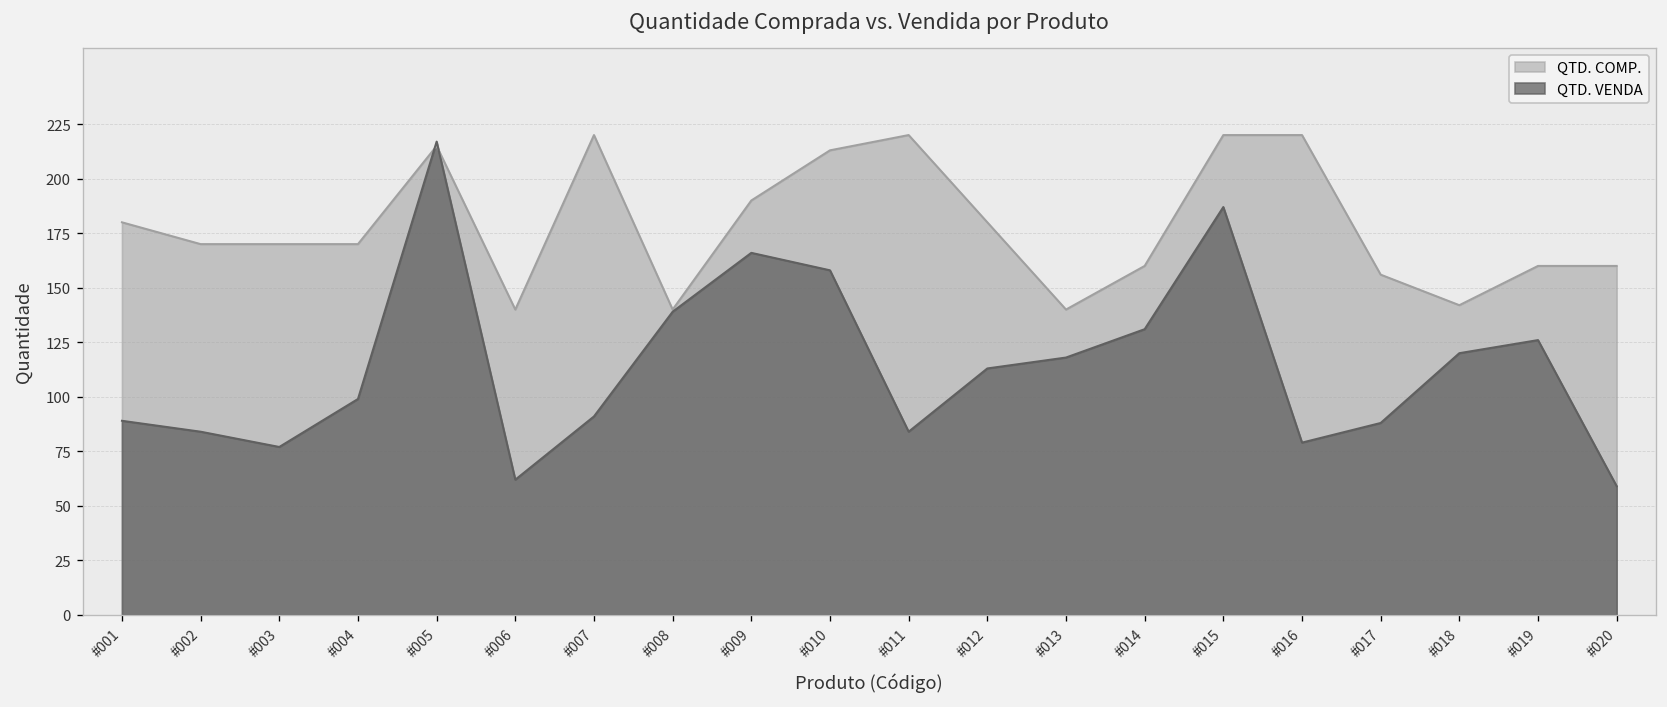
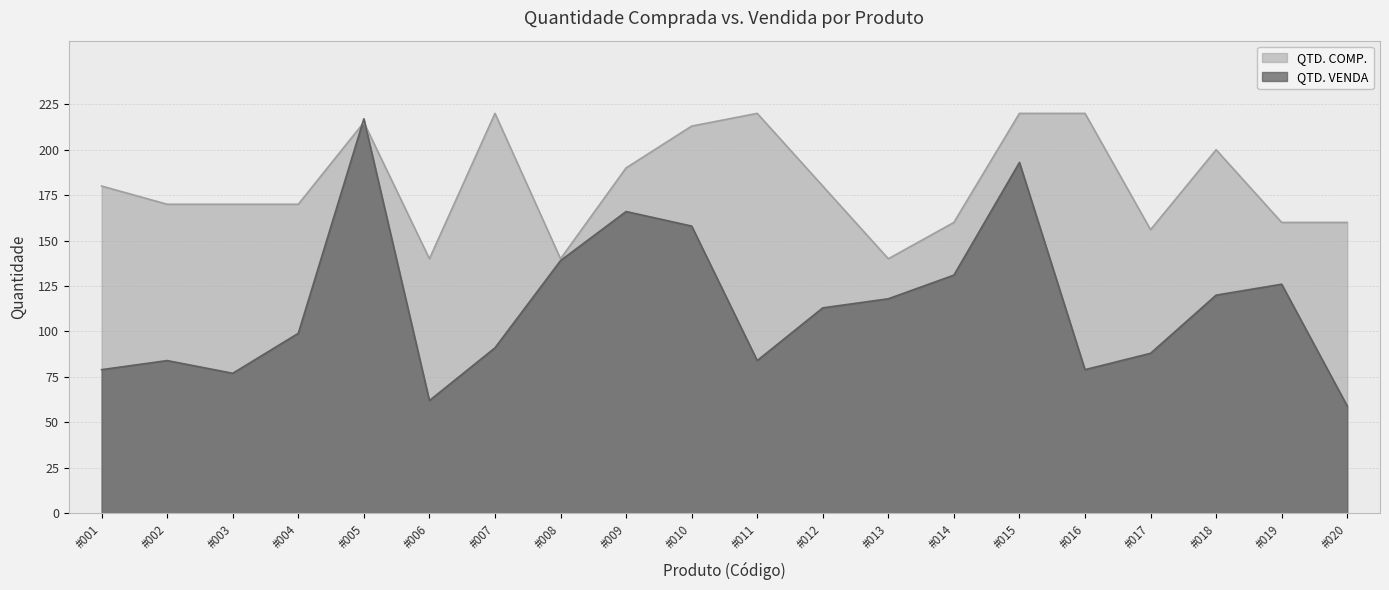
QTD. VENDA, #001: 89 -> 79
QTD. VENDA, #015: 187 -> 193
QTD. COMP., #018: 142 -> 200
